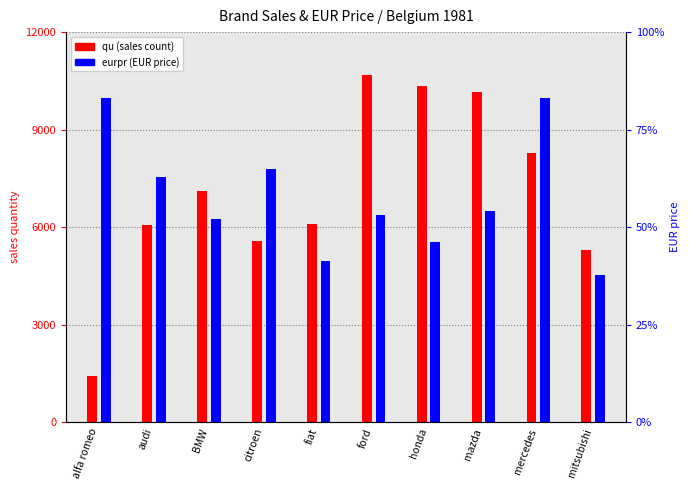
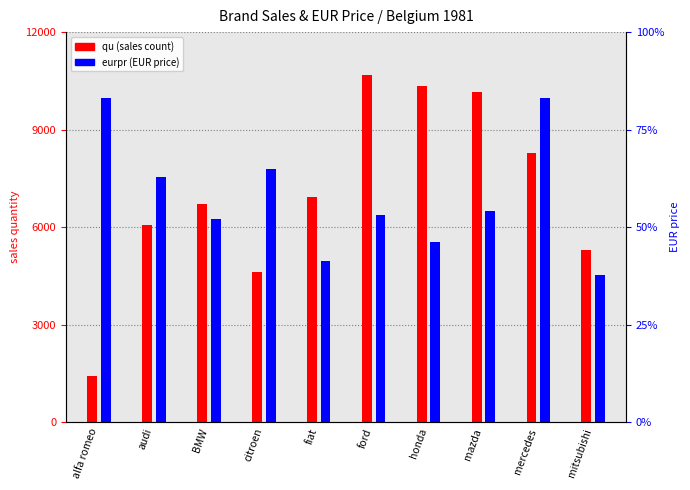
qu (sales count), BMW: 7100 -> 6700
qu (sales count), citroen: 5600 -> 4600
qu (sales count), fiat: 6100 -> 6900
